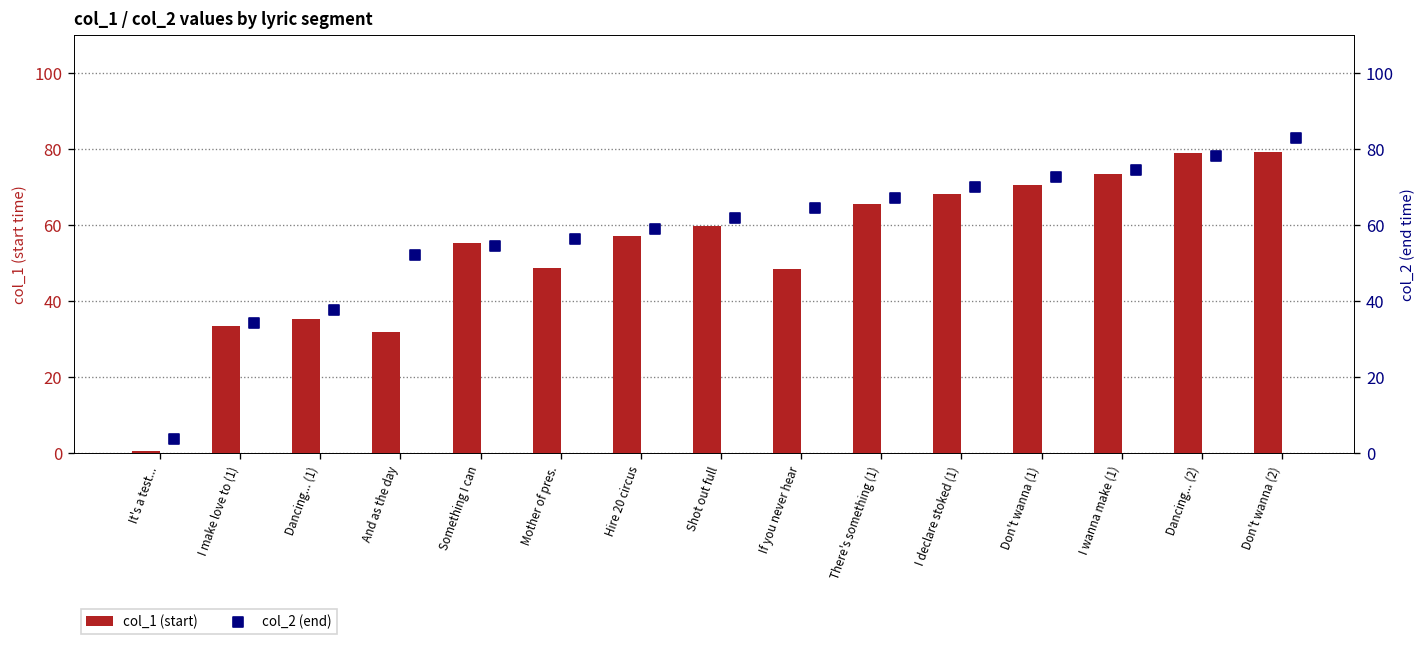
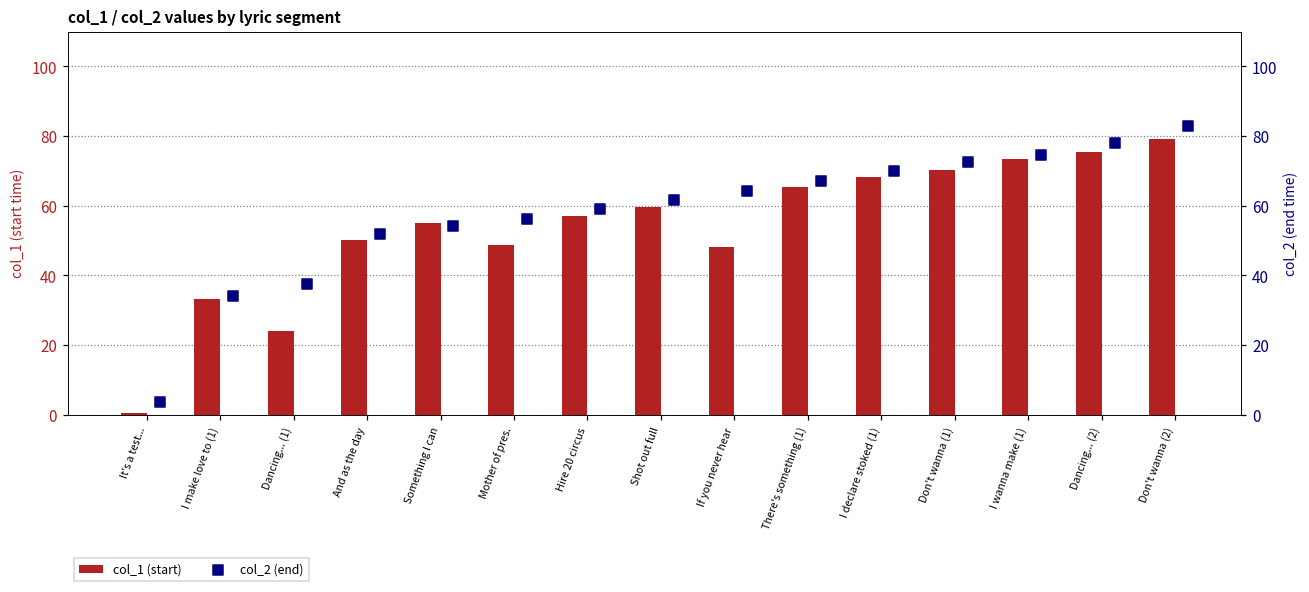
col_1 (start), Dancing... (1): 35 -> 24
col_1 (start), And as the day: 32 -> 50
col_1 (start), Dancing... (2): 79 -> 75
